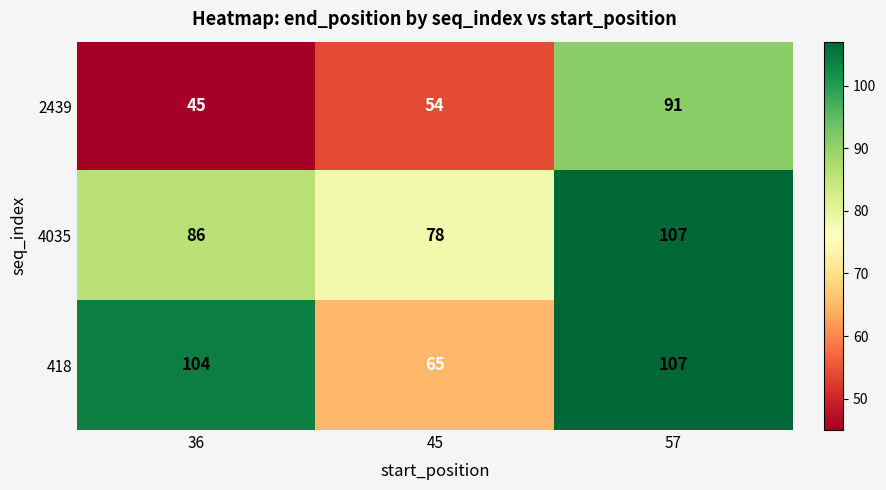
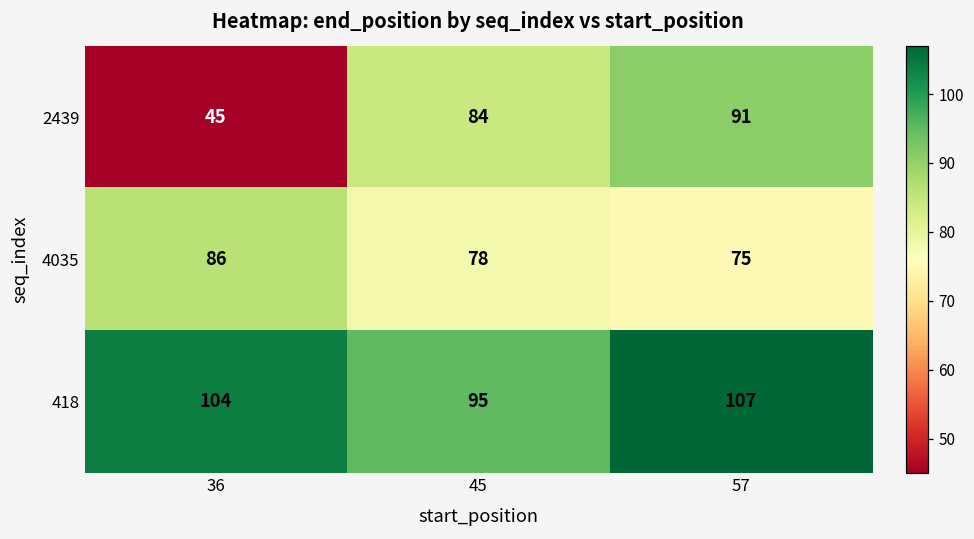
2439, 45: 54 -> 84
4035, 57: 107 -> 75
418, 45: 65 -> 95
